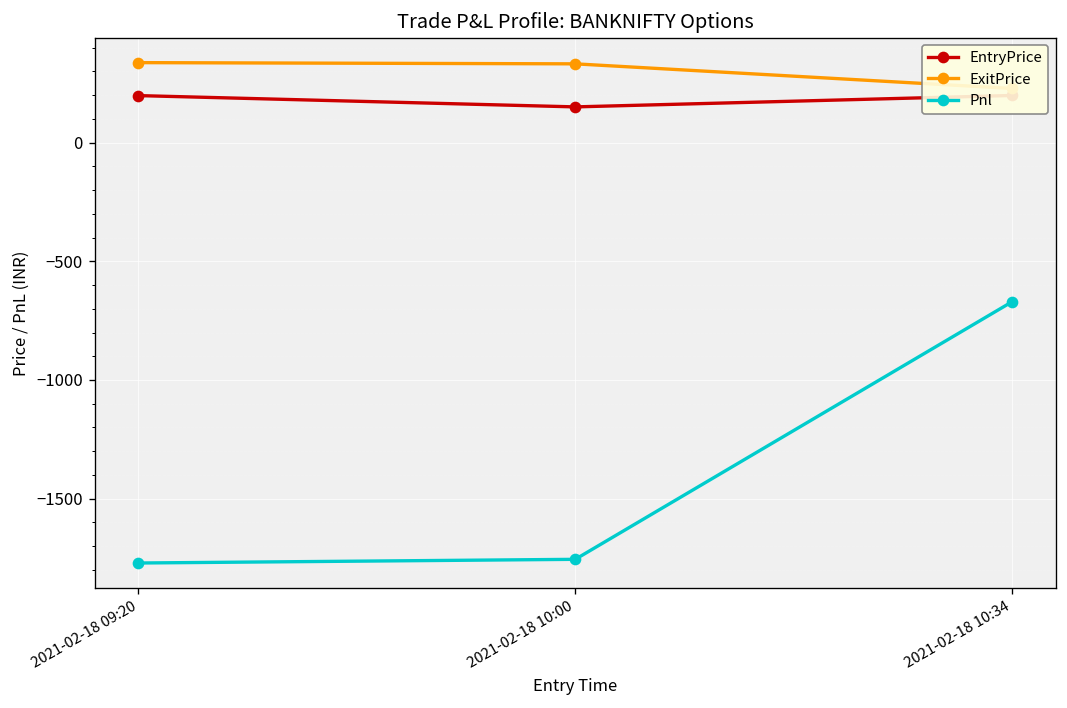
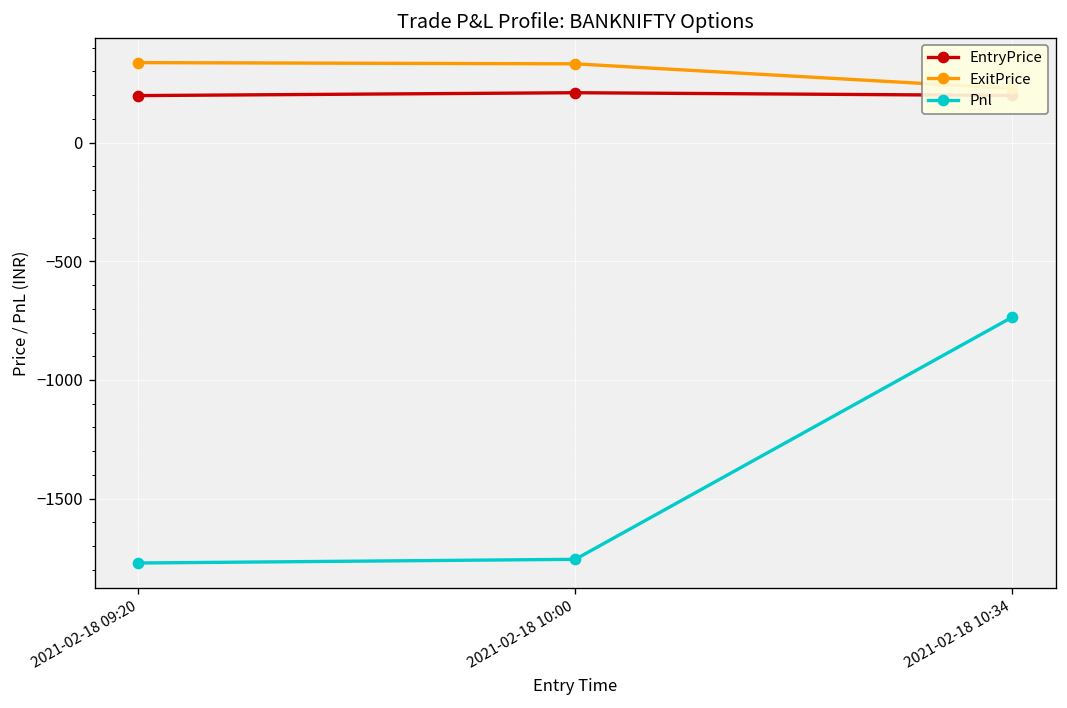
EntryPrice, 2021-02-18 10:00: 150 -> 210
Pnl, 2021-02-18 10:34: -670 -> -740
